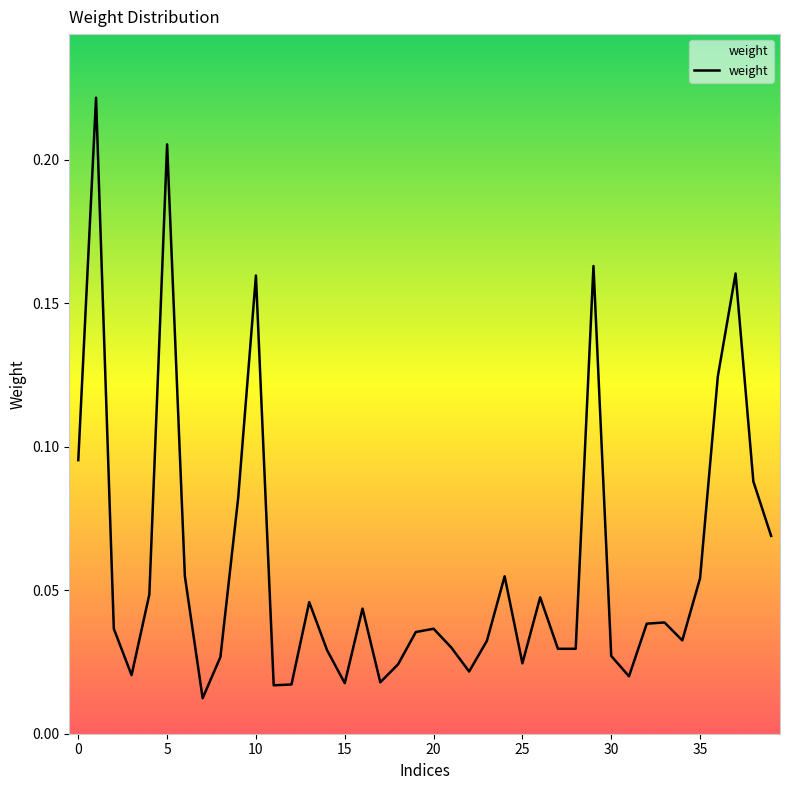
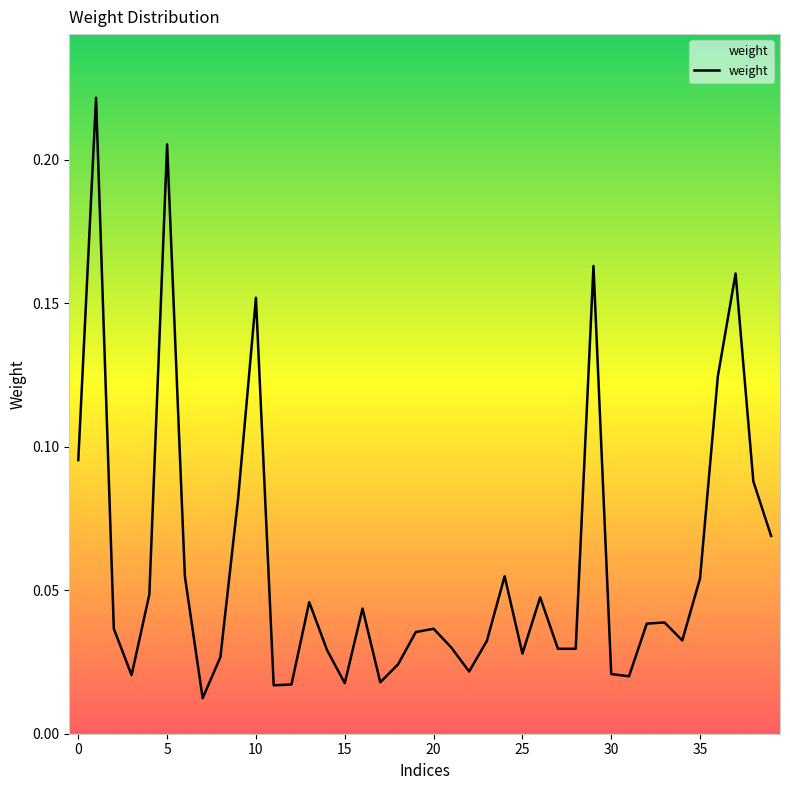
10: 0.160 -> 0.152
25: 0.025 -> 0.028
30: 0.027 -> 0.021
